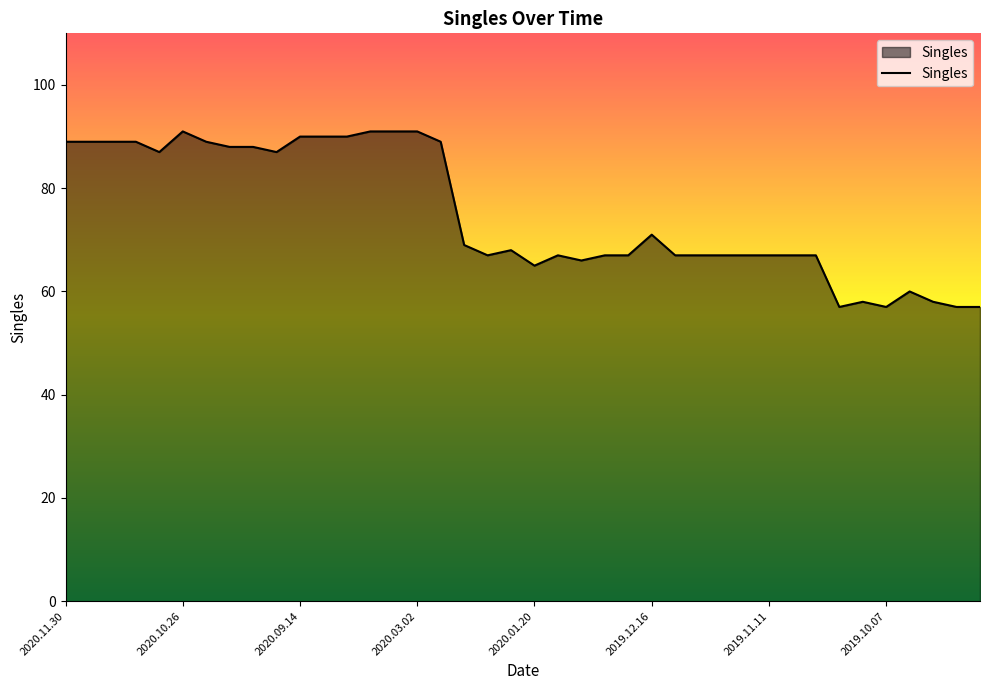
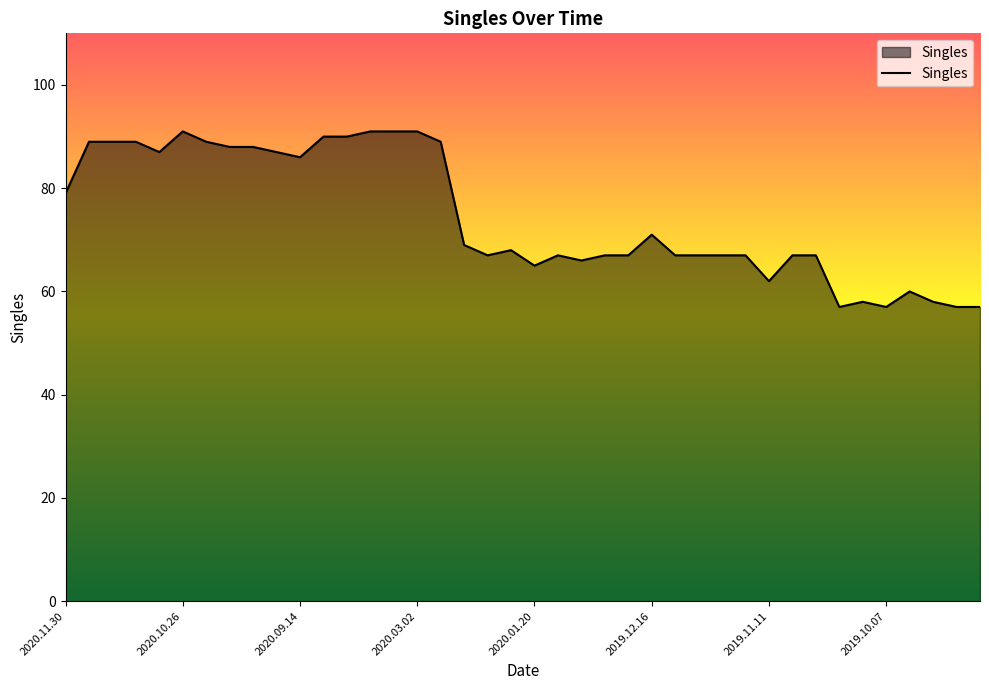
2020.11.30: 89 -> 79
2020.09.14: 90 -> 86
2019.11.11: 67 -> 62
